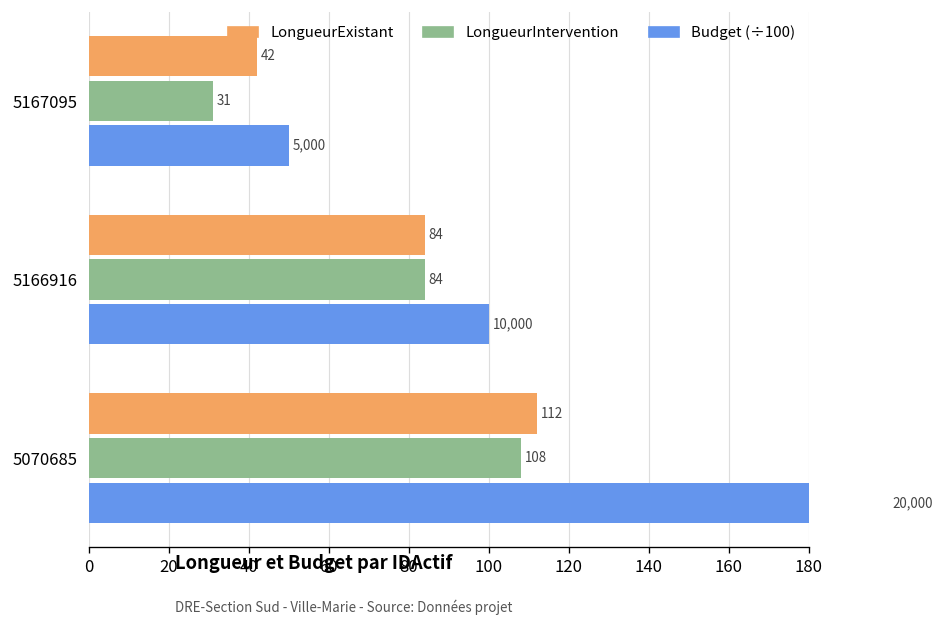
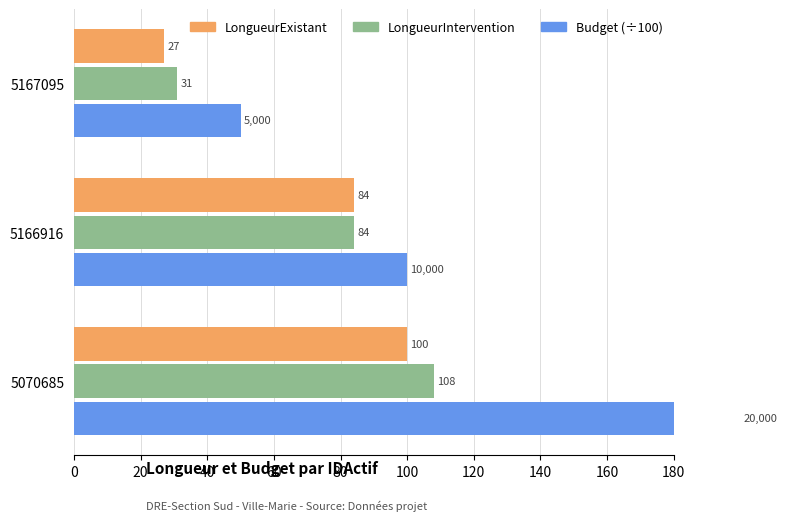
LongueurExistant, 5167095: 42 -> 27
LongueurExistant, 5070685: 112 -> 100
